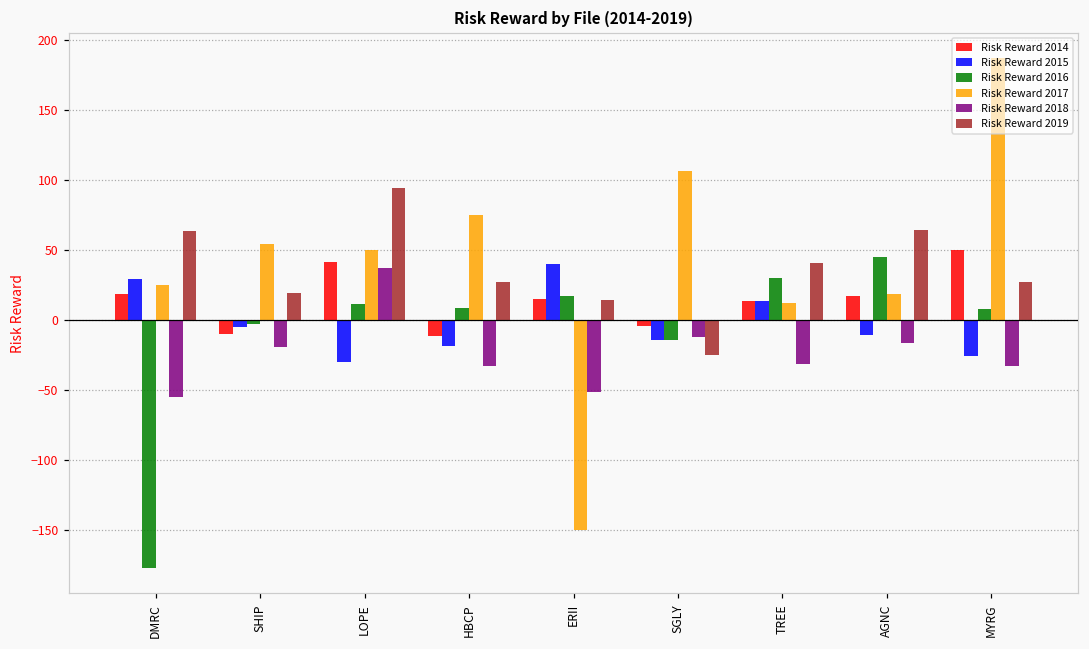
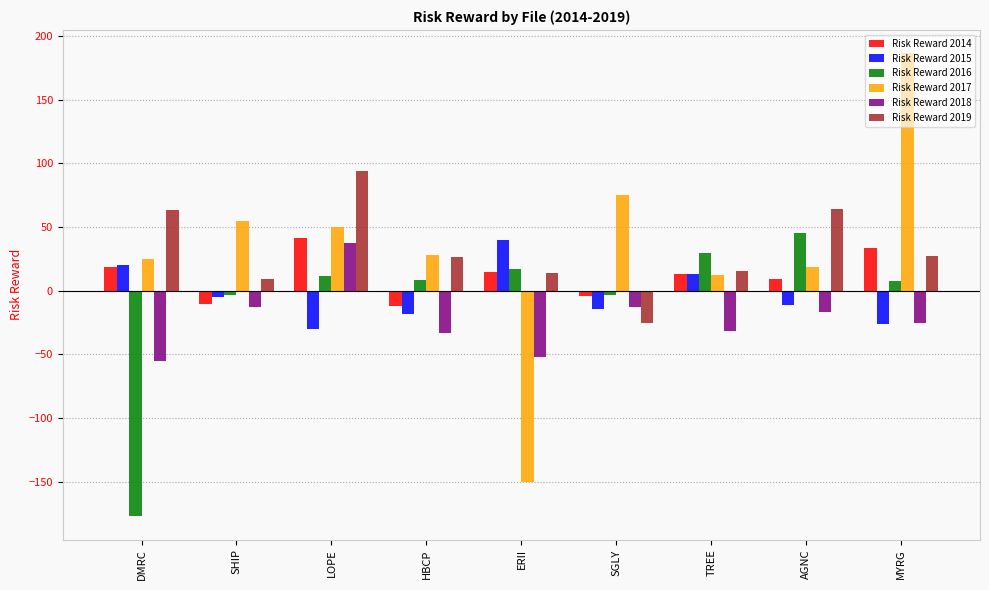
Risk Reward 2015, DMRC: 29 -> 20
Risk Reward 2018, SHIP: -19 -> -13
Risk Reward 2019, SHIP: 19 -> 9
Risk Reward 2017, HBCP: 75 -> 28
Risk Reward 2016, SGLY: -15 -> -4
Risk Reward 2017, SGLY: 106 -> 75
Risk Reward 2019, TREE: 41 -> 16
Risk Reward 2014, AGNC: 17 -> 9
Risk Reward 2014, MYRG: 50 -> 34
Risk Reward 2018, MYRG: -33 -> -25
